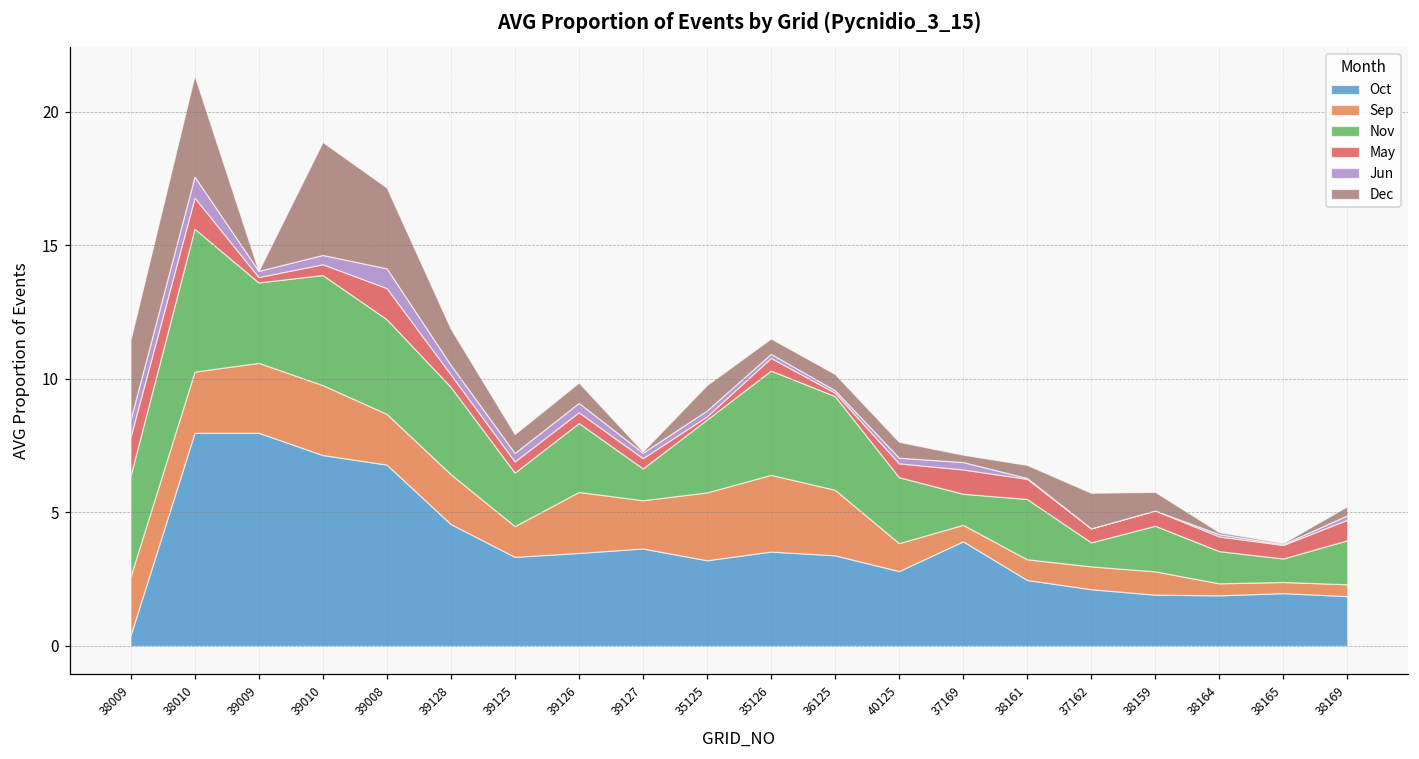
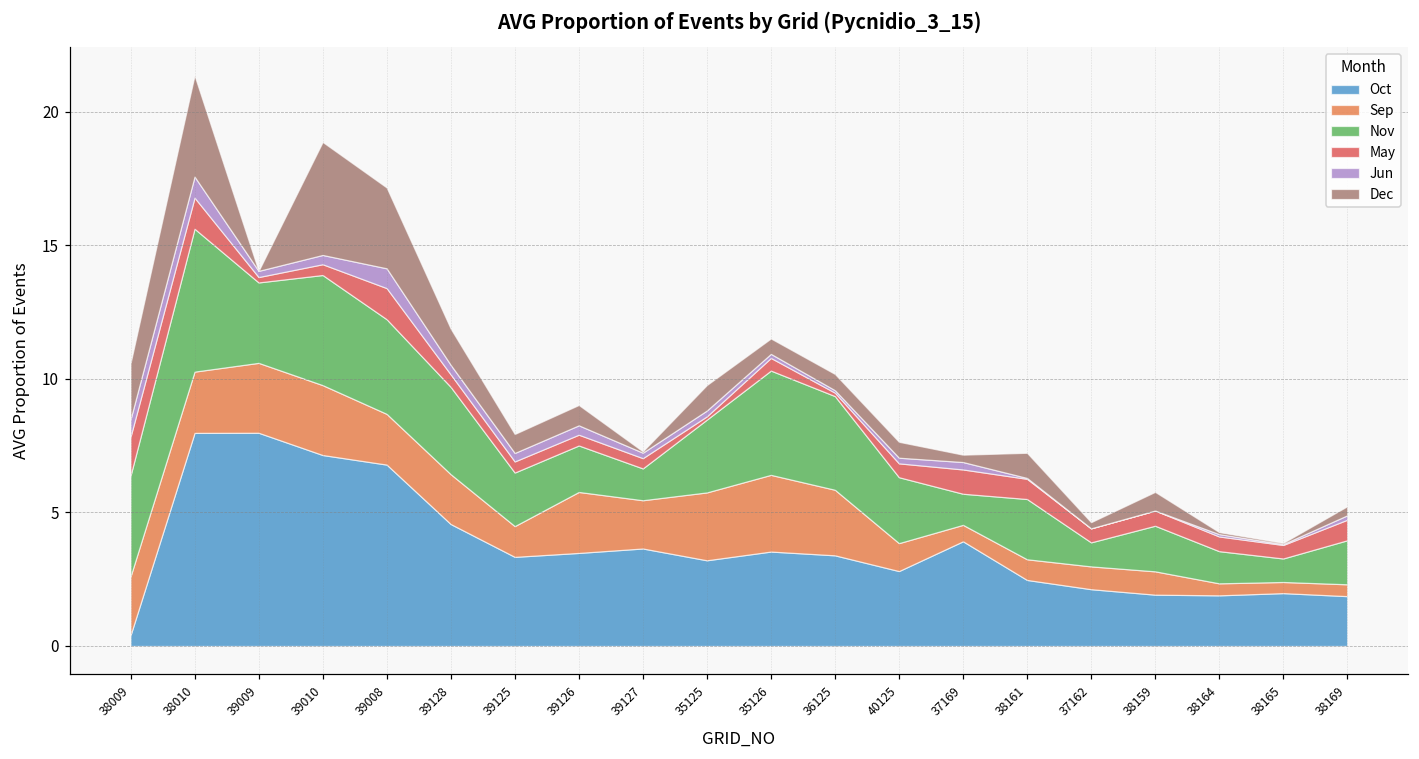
Dec, 38009: 3.0 -> 2.1
Nov, 39126: 2.6 -> 1.7
Dec, 38161: 0.5 -> 0.9
Dec, 37162: 1.3 -> 0.2
